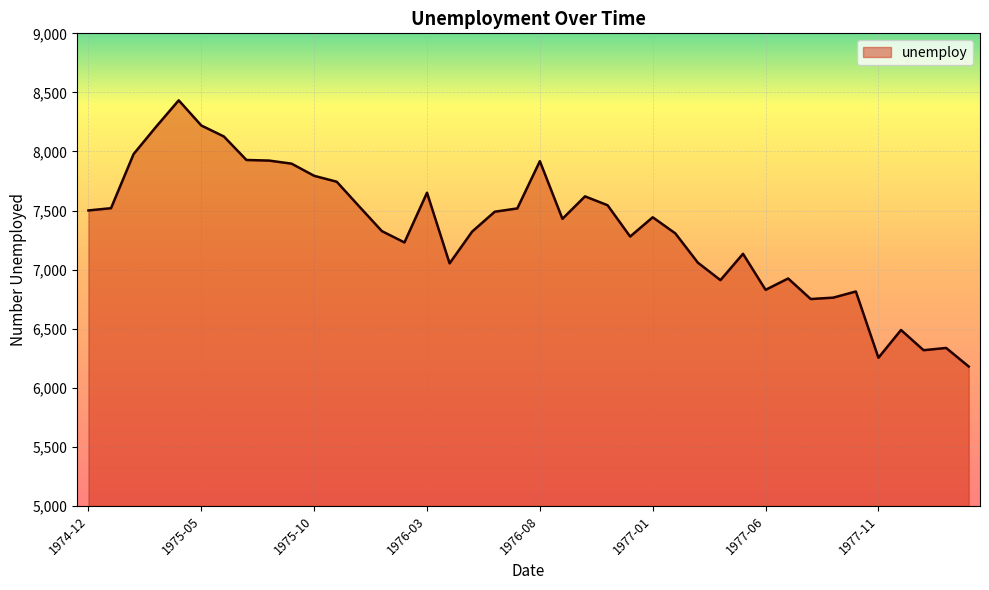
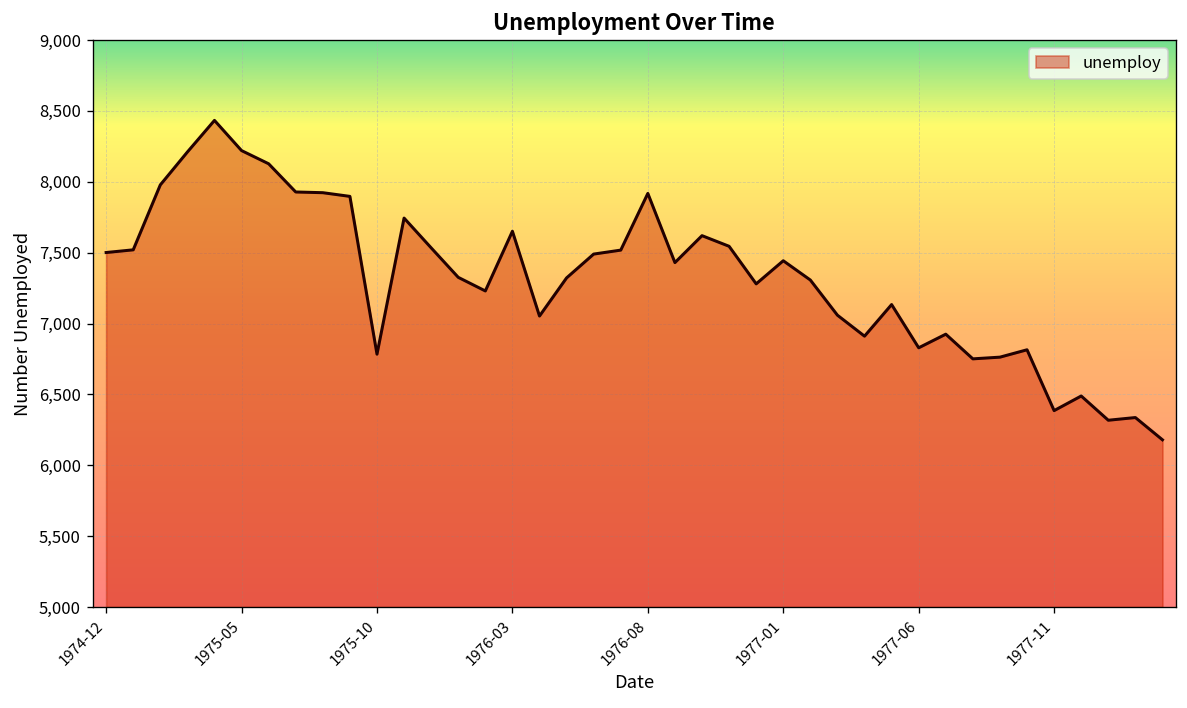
1975-10: 7,790 -> 6,780
1977-11: 6,250 -> 6,390
